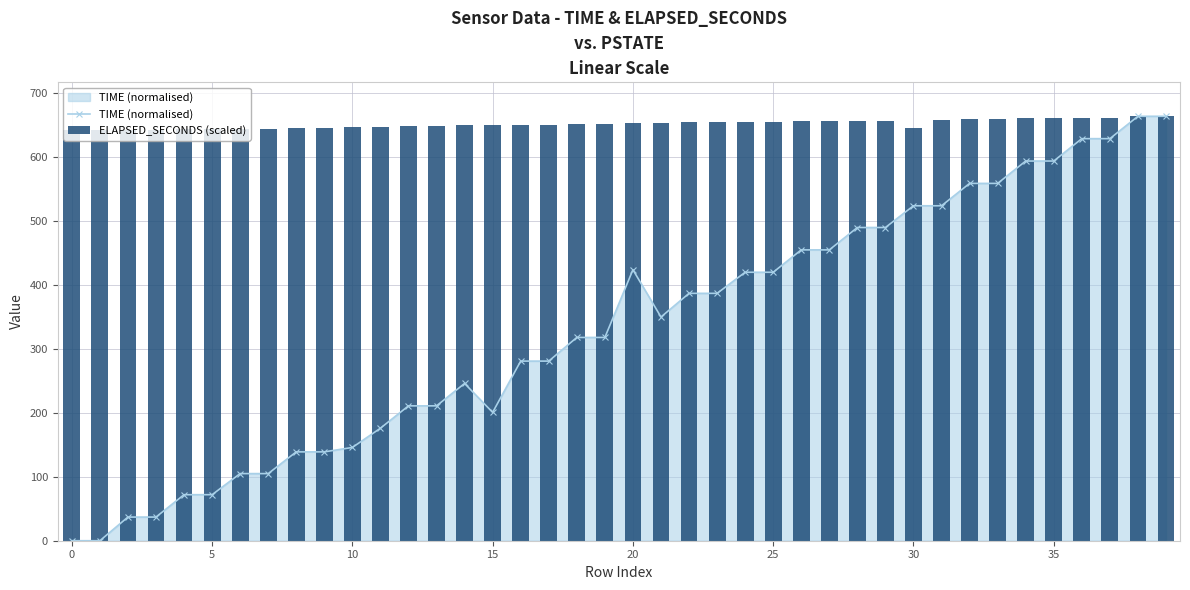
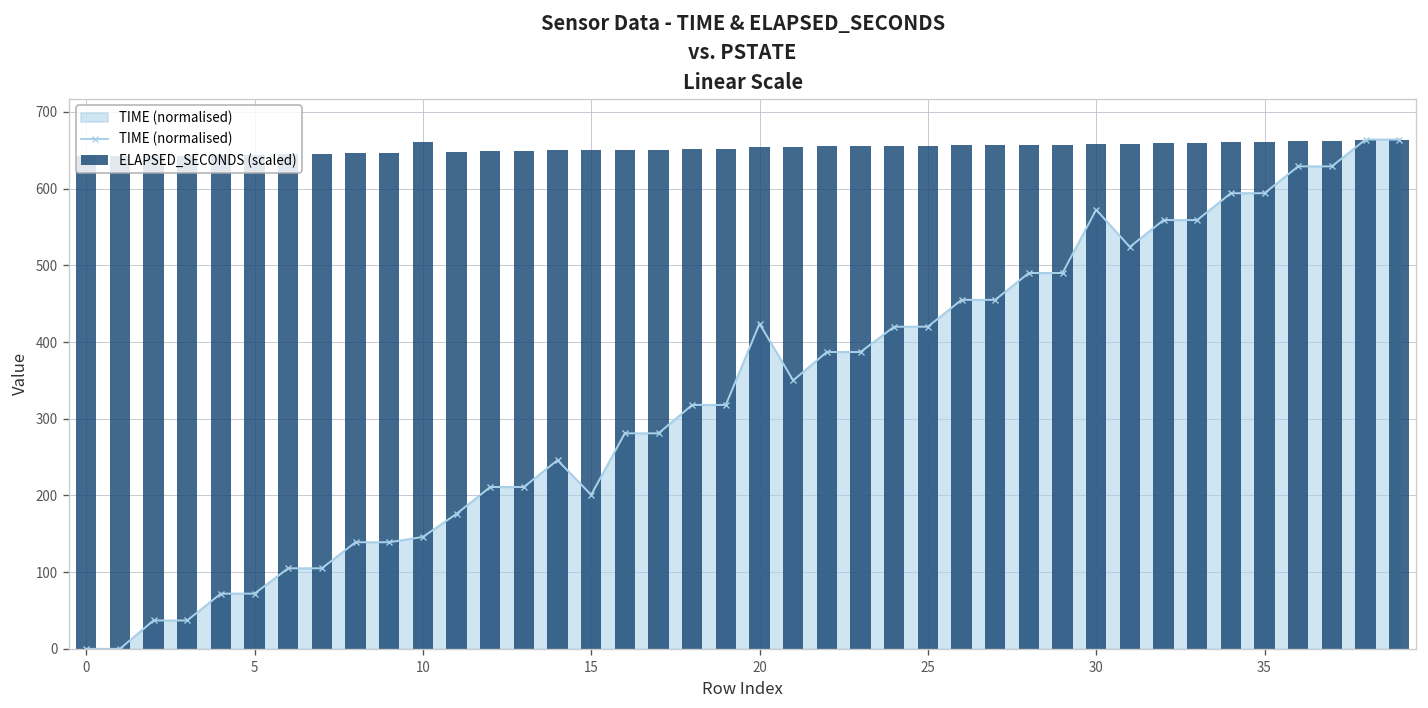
ELAPSED_SECONDS (scaled), 10: 650 -> 660
TIME (normalised), 30: 520 -> 570
ELAPSED_SECONDS (scaled), 30: 650 -> 660
